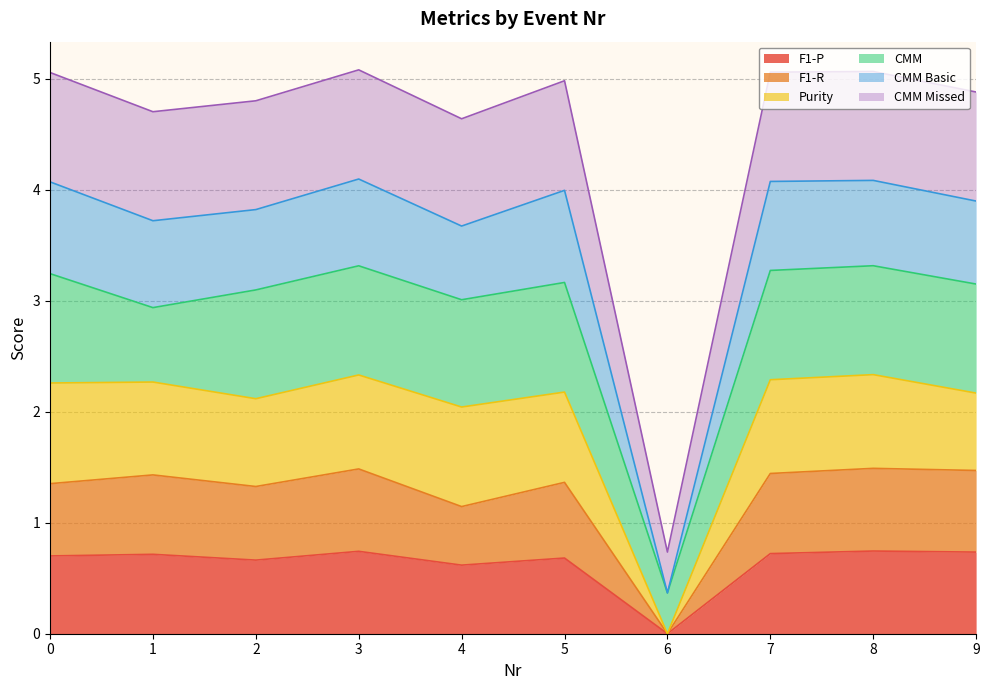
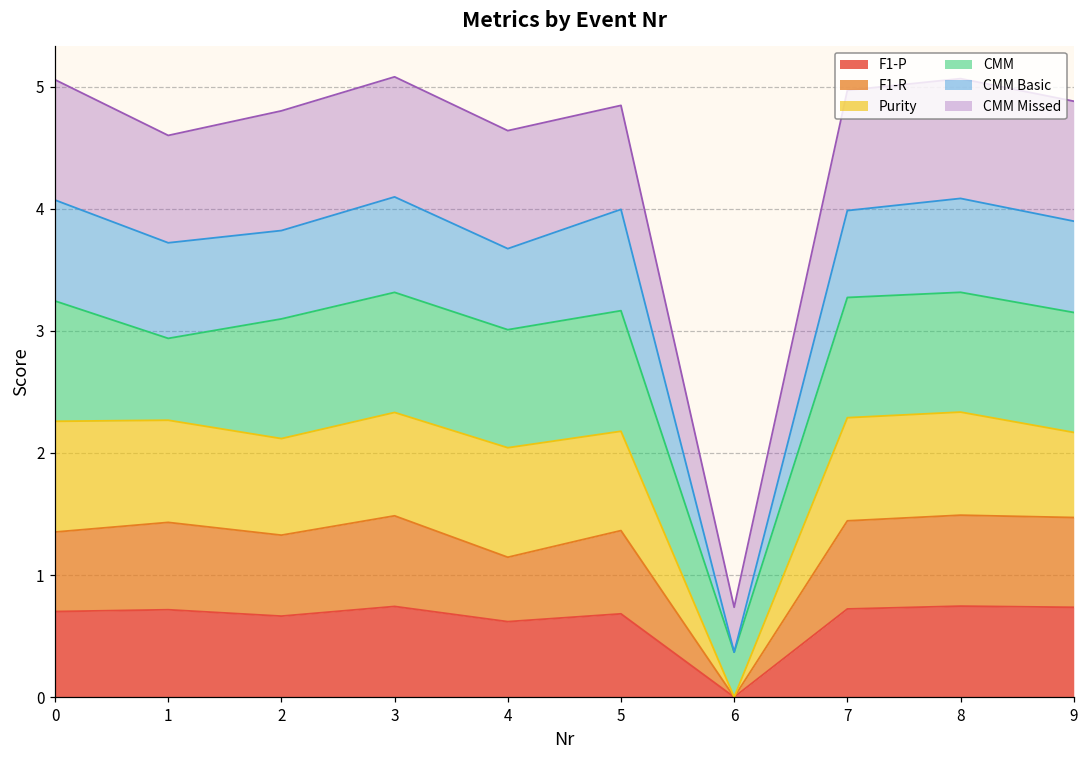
CMM Missed, 1: 0.98 -> 0.88
CMM Missed, 5: 0.99 -> 0.85
CMM Basic, 7: 0.80 -> 0.71
